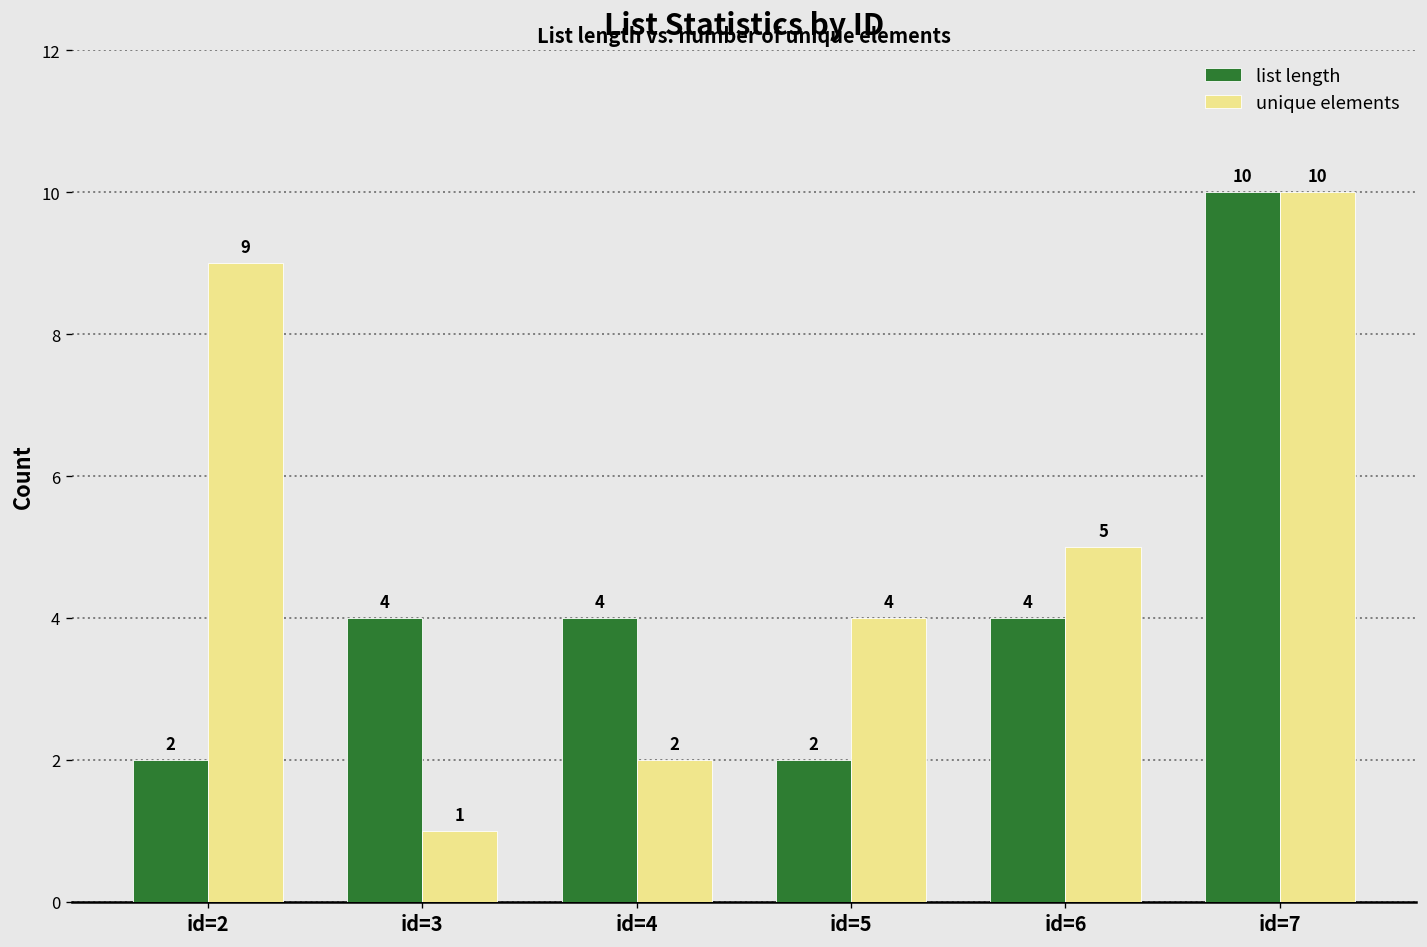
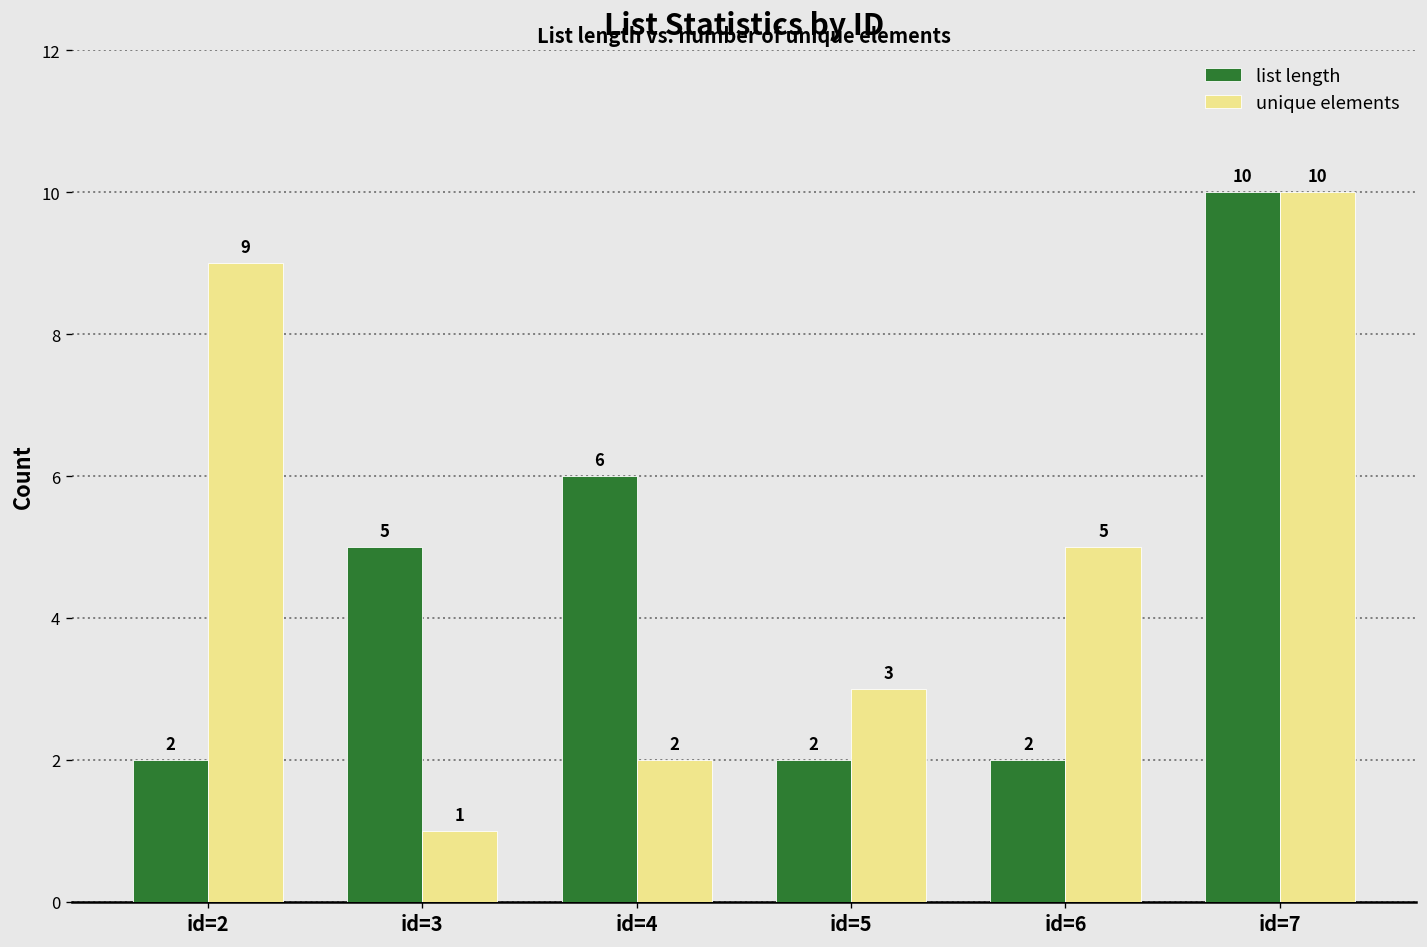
list length, id=3: 4 -> 5
list length, id=4: 4 -> 6
unique elements, id=5: 4 -> 3
list length, id=6: 4 -> 2
